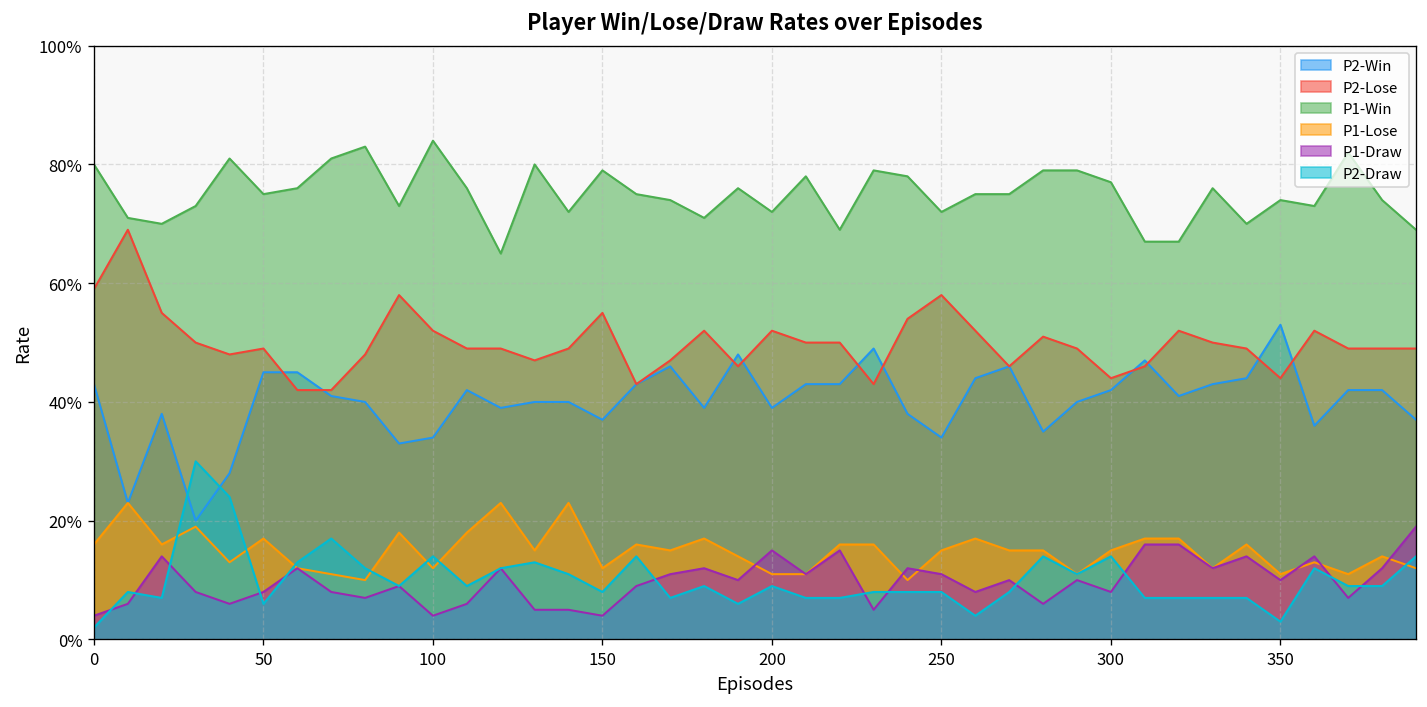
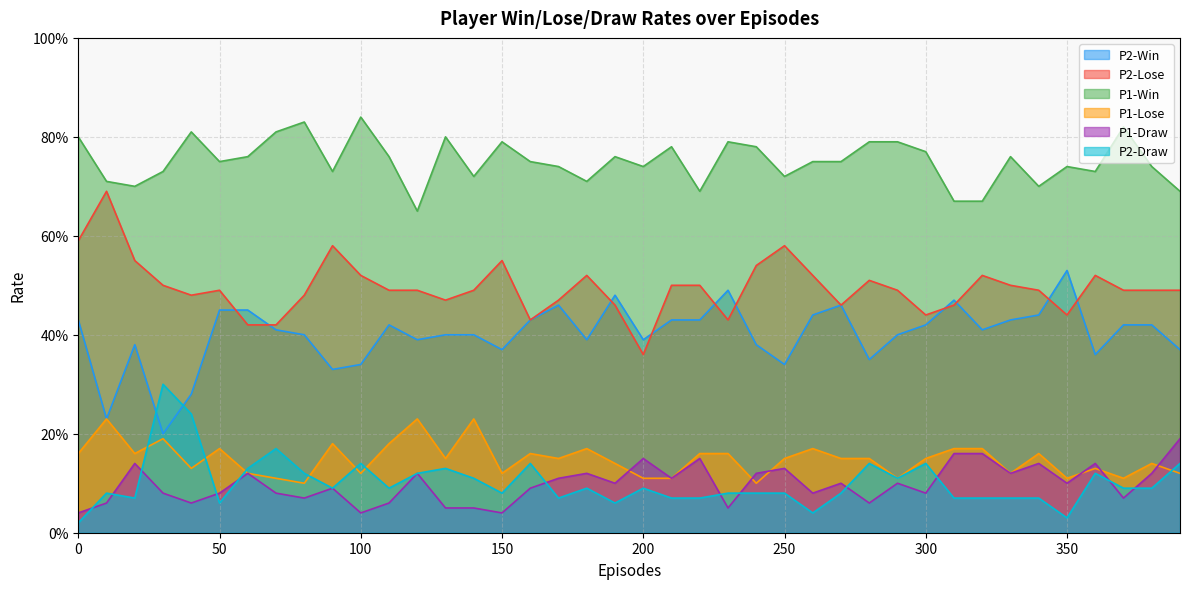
P2-Lose, 200: 52% -> 36%
P1-Win, 200: 72% -> 74%
P1-Draw, 250: 11% -> 13%
